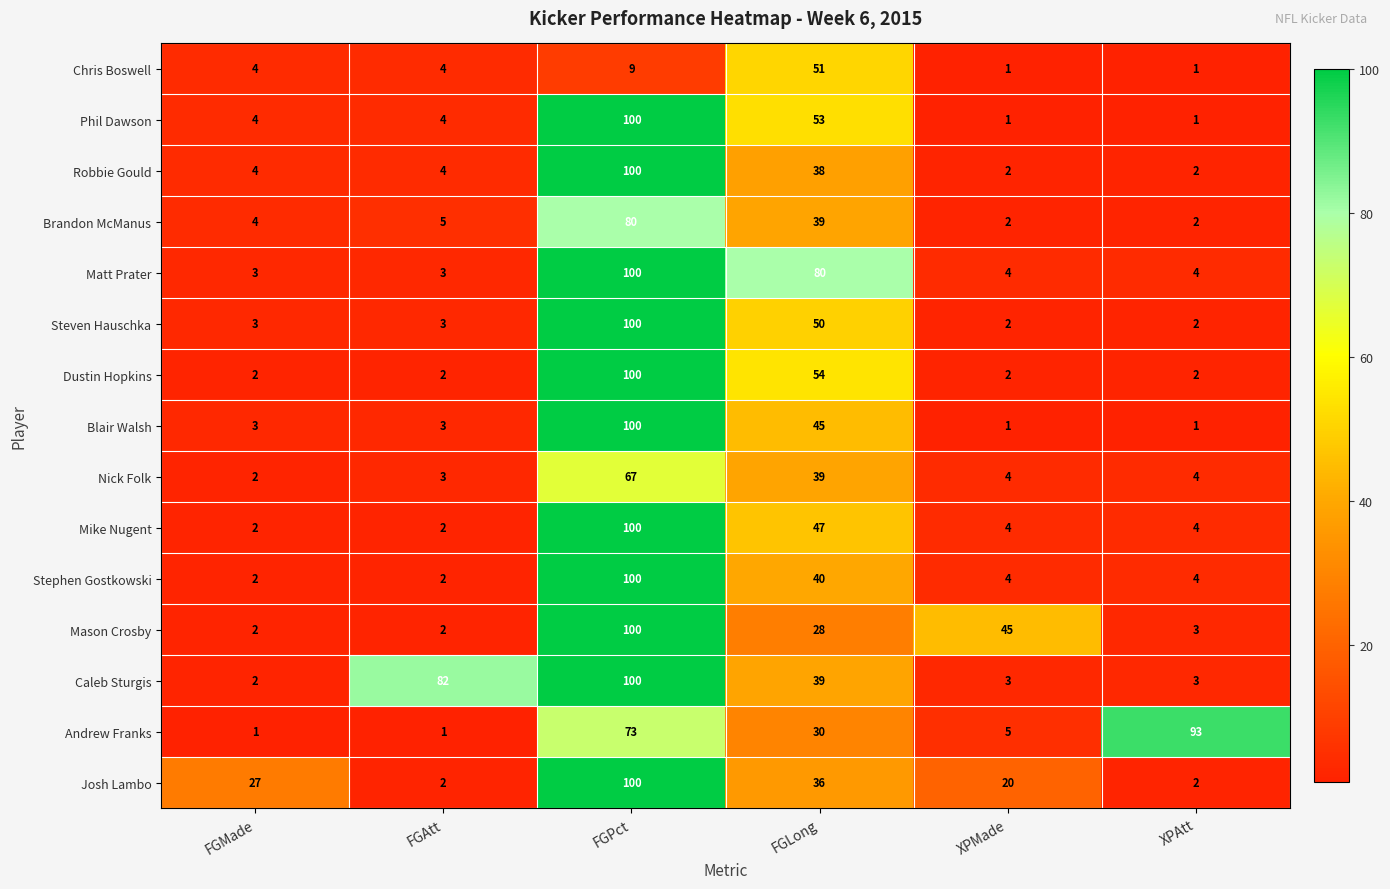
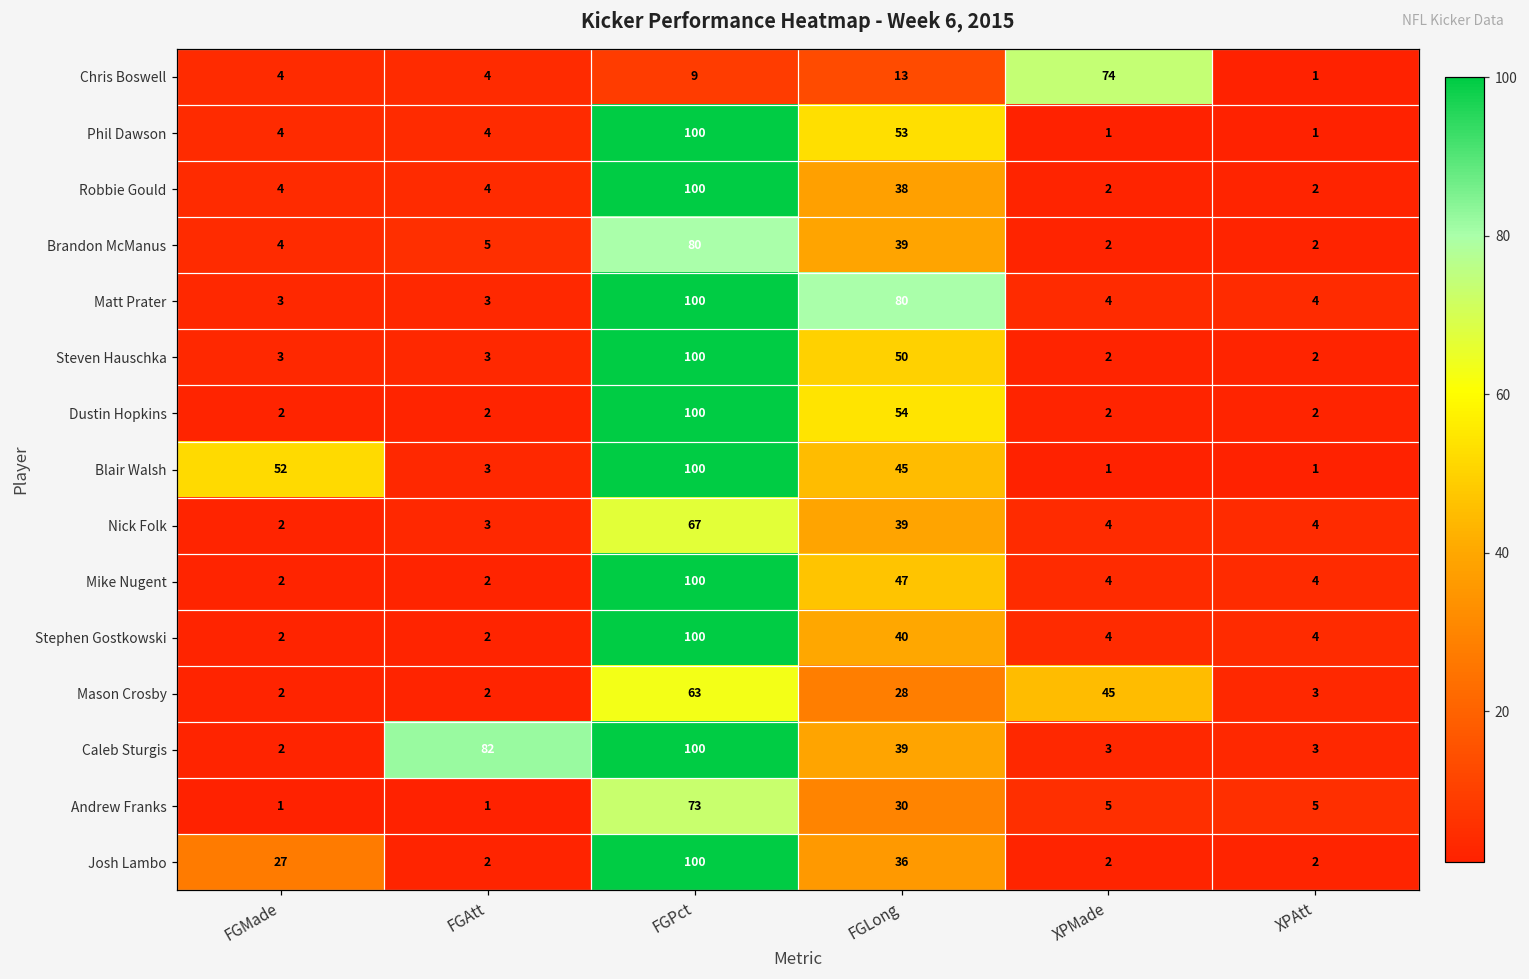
Chris Boswell, FGLong: 51 -> 13
Chris Boswell, XPMade: 1 -> 74
Blair Walsh, FGMade: 3 -> 52
Mason Crosby, FGPct: 100 -> 63
Andrew Franks, XPAtt: 93 -> 5
Josh Lambo, XPMade: 20 -> 2
